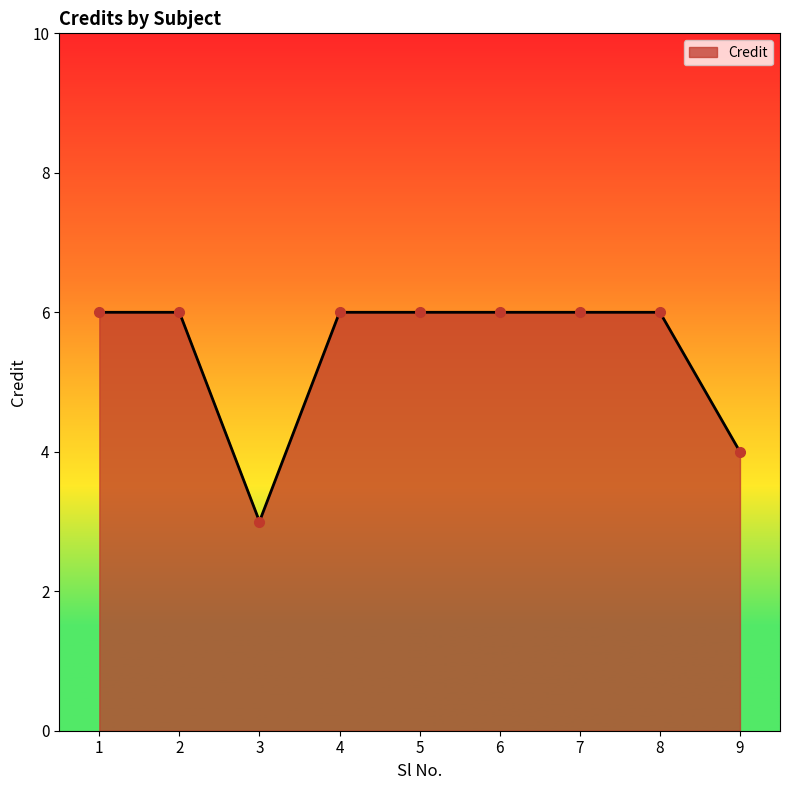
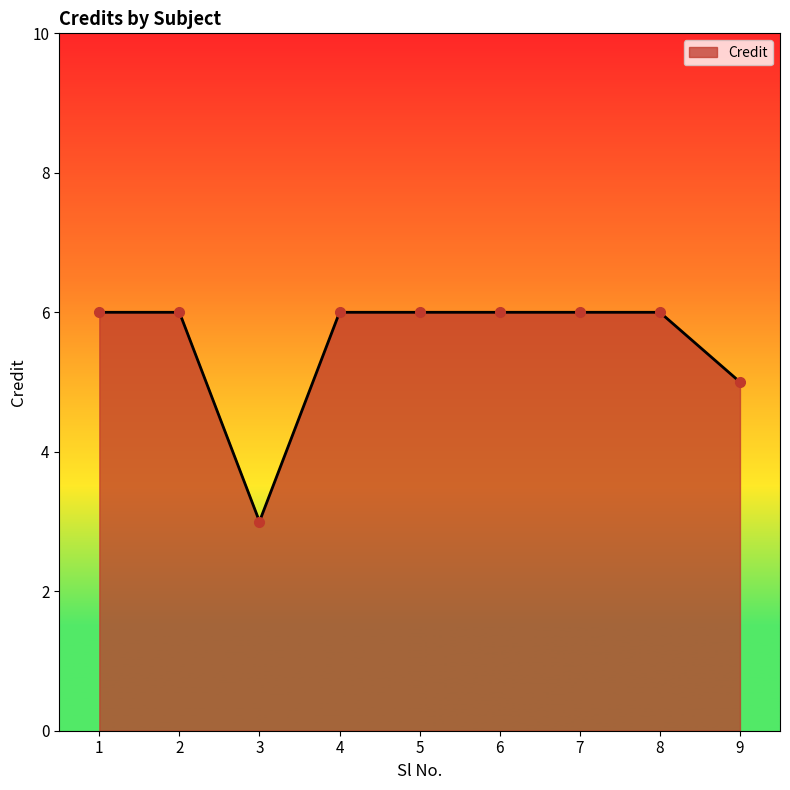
9: 4 -> 5
